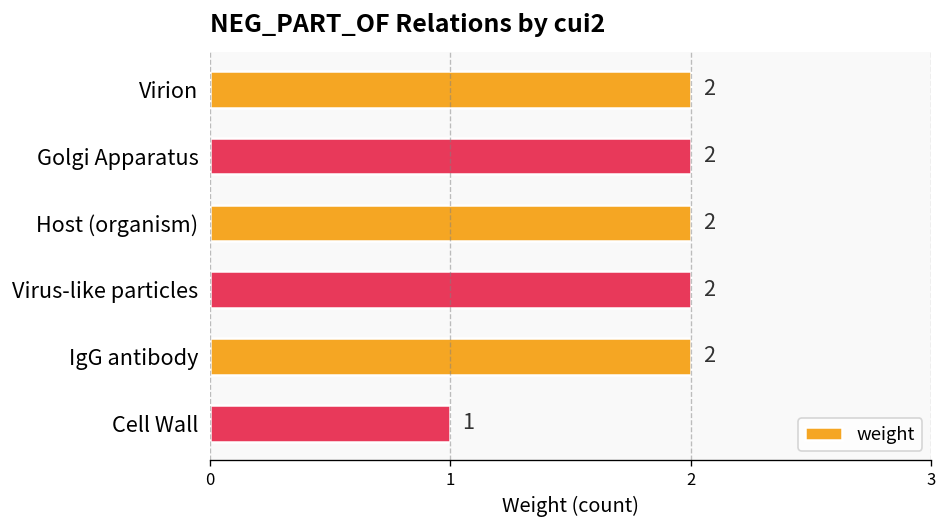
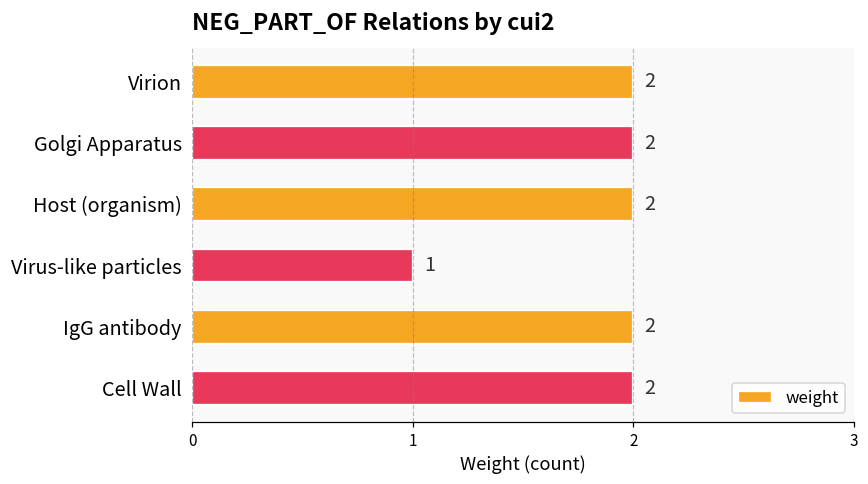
Virus-like particles: 2 -> 1
Cell Wall: 1 -> 2
